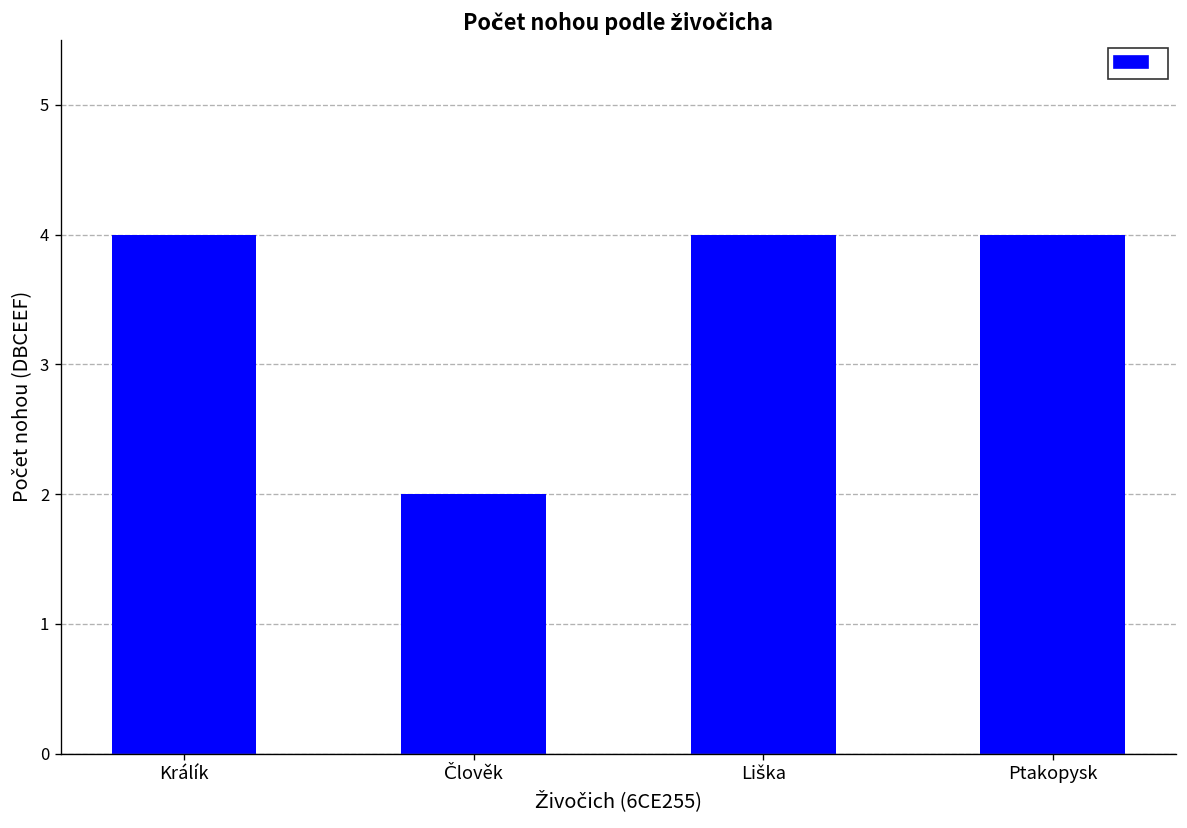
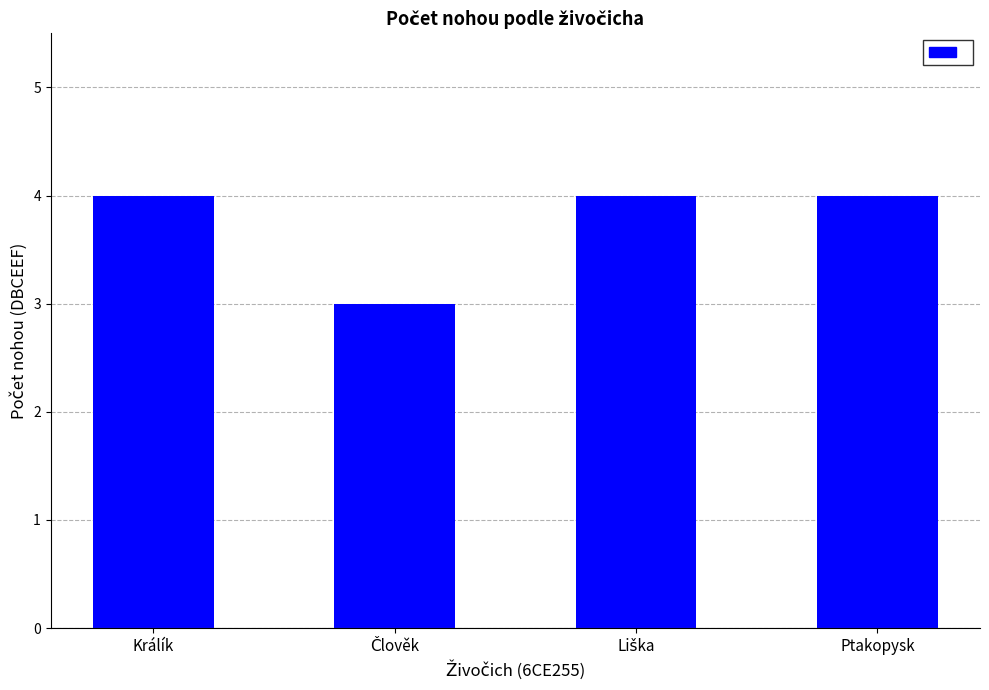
Člověk: 2 -> 3
